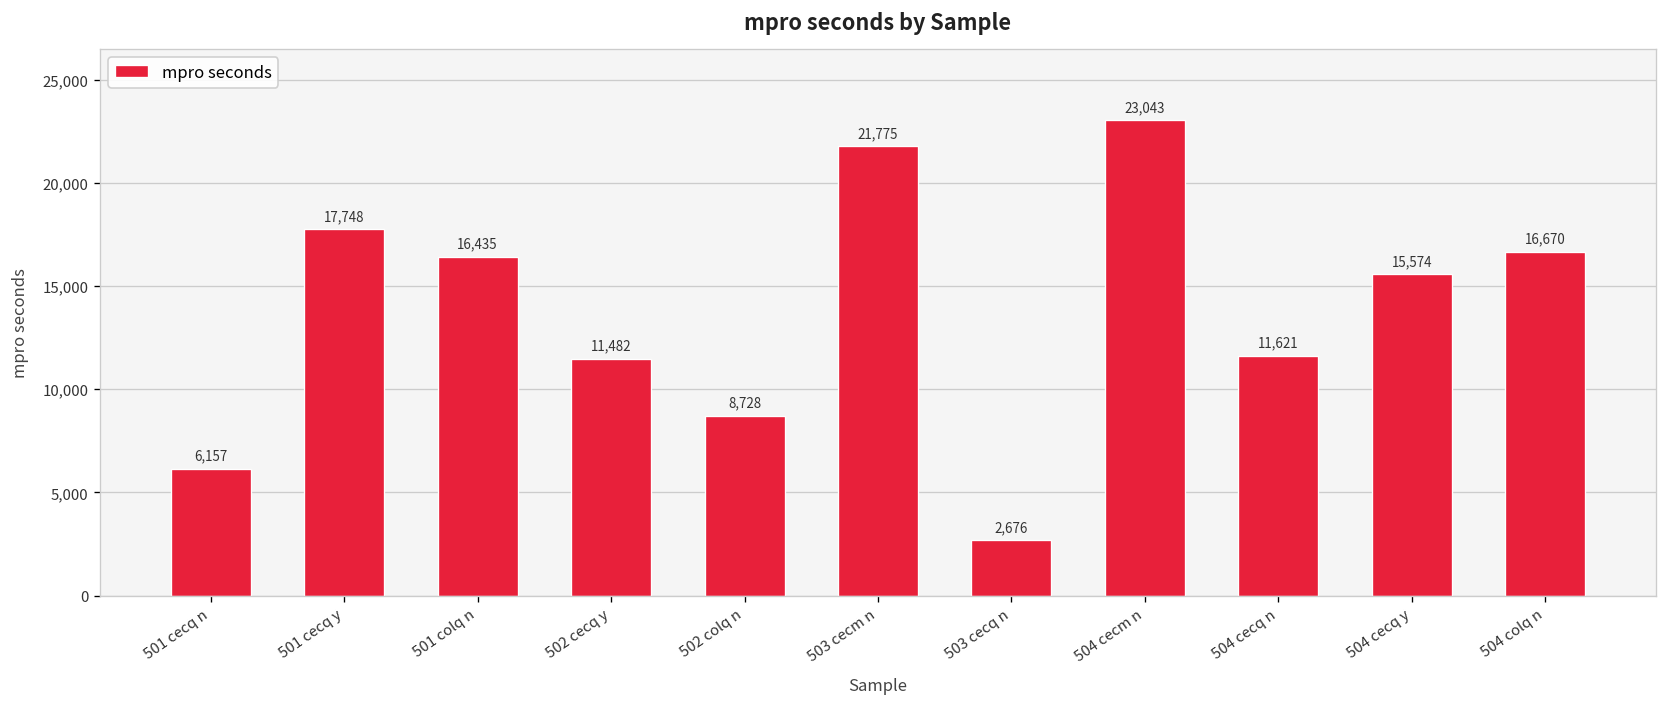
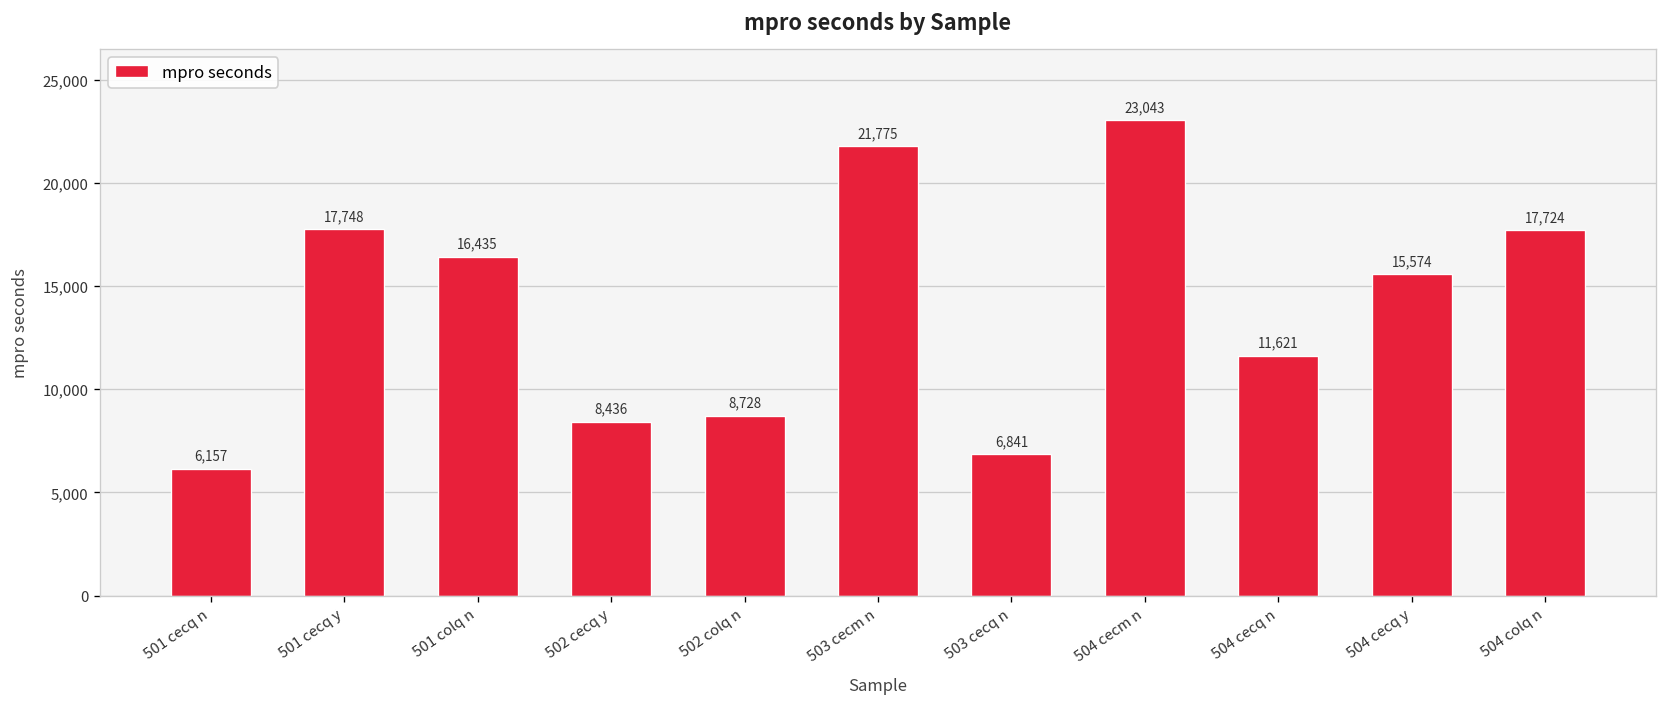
502 cecq y: 11,482 -> 8,436
503 cecq n: 2,676 -> 6,841
504 colq n: 16,670 -> 17,724
